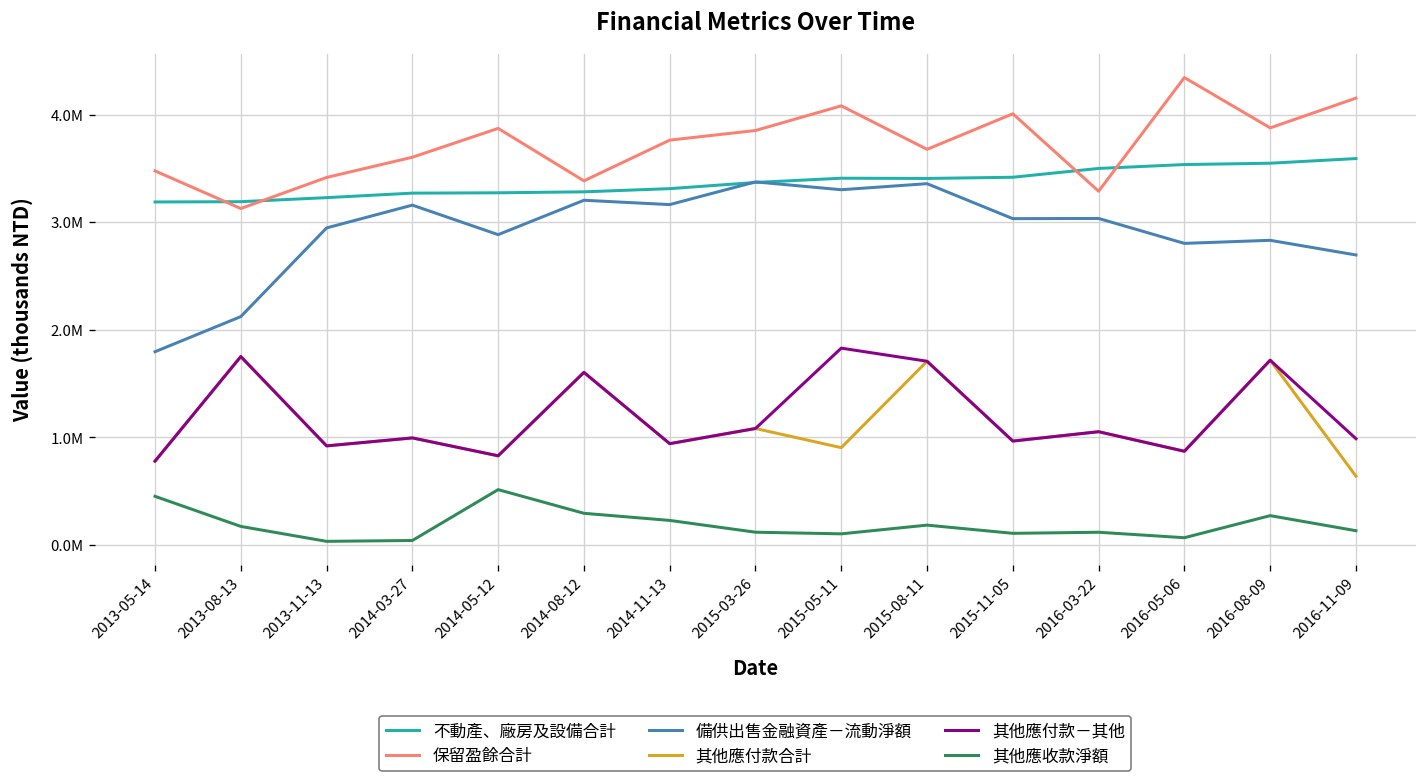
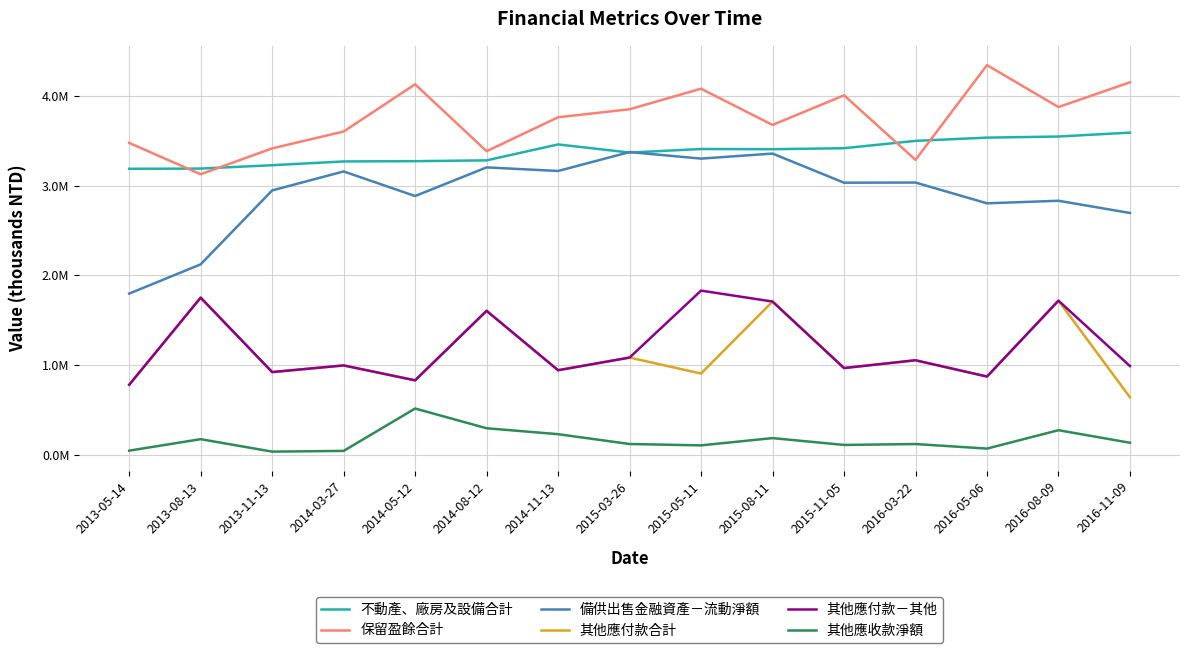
其他應收款淨額, 2013-05-14: 500000 -> 0
保留盈餘合計, 2014-05-12: 3900000 -> 4100000
不動產、廠房及設備合計, 2014-11-13: 3300000 -> 3500000
